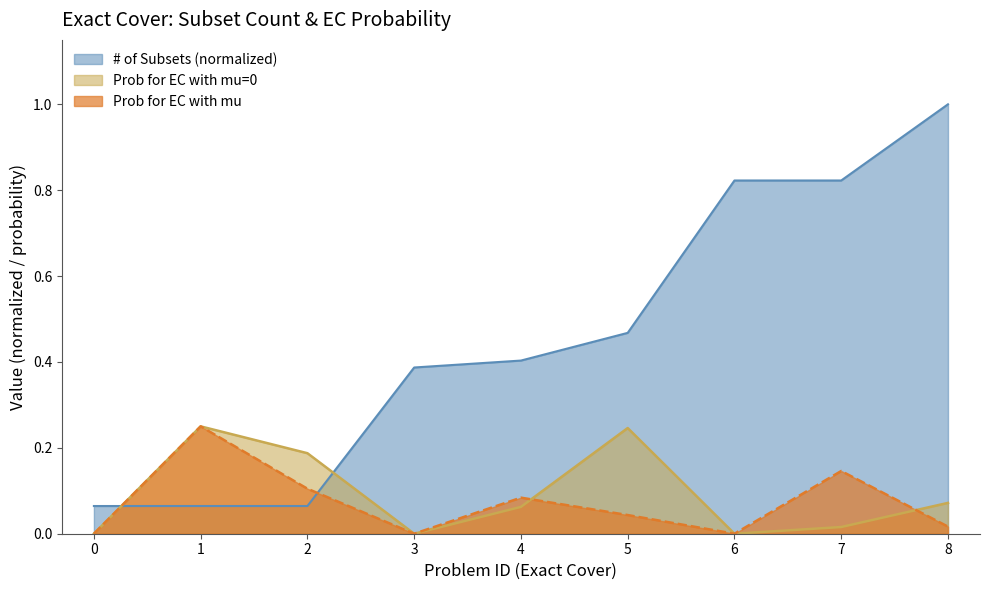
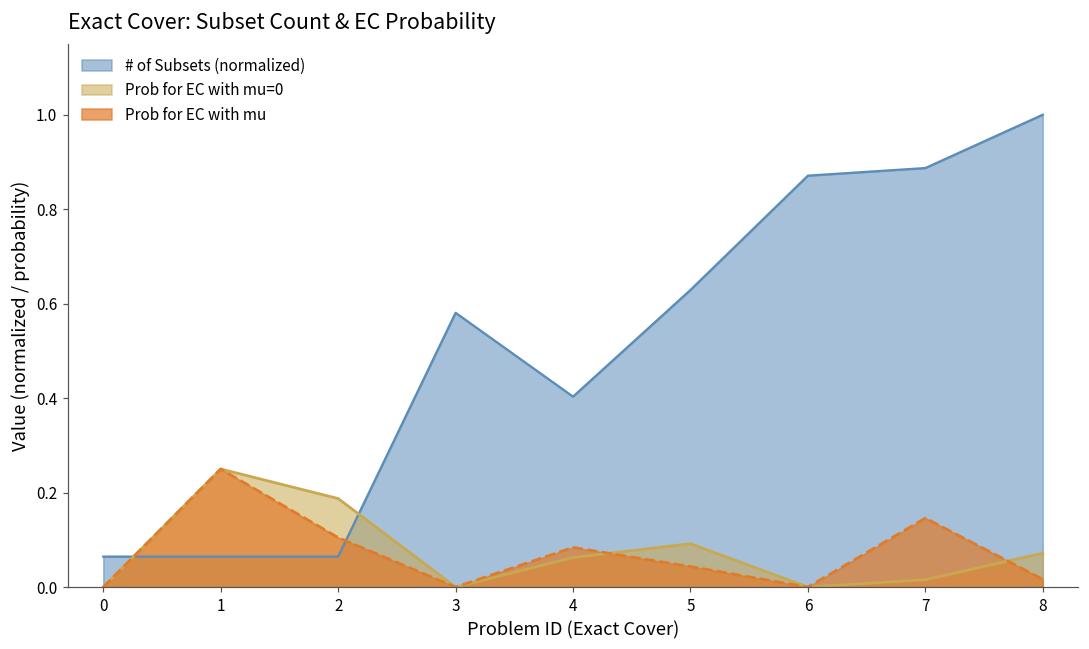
# of Subsets (normalized), 3: 0.39 -> 0.58
# of Subsets (normalized), 5: 0.47 -> 0.63
Prob for EC with mu=0, 5: 0.25 -> 0.09
# of Subsets (normalized), 6: 0.82 -> 0.87
# of Subsets (normalized), 7: 0.82 -> 0.89
